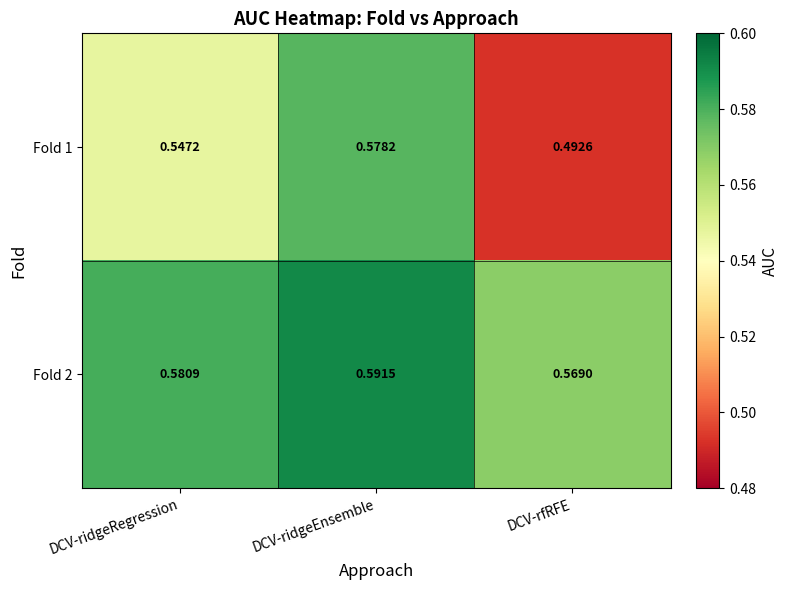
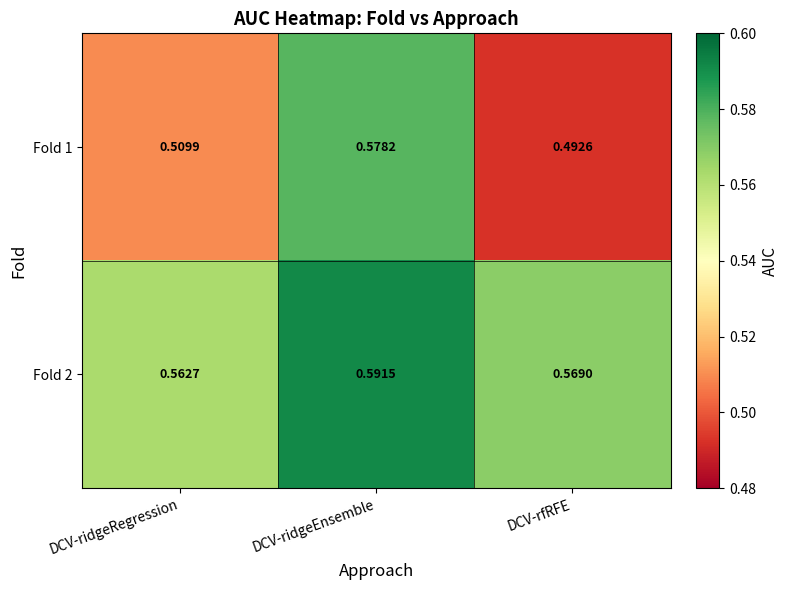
Fold 1, DCV-ridgeRegression: 0.5472 -> 0.5099
Fold 2, DCV-ridgeRegression: 0.5809 -> 0.5627
